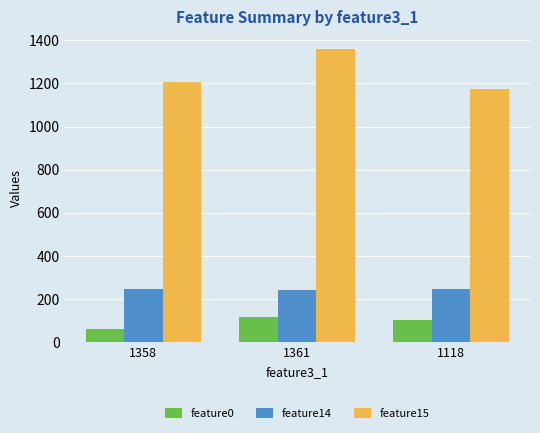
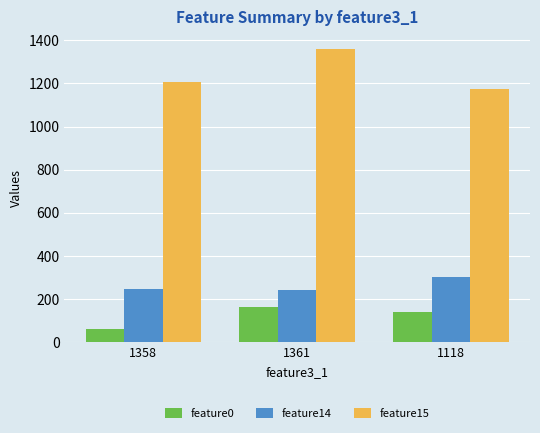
feature0, 1361: 120 -> 160
feature0, 1118: 100 -> 140
feature14, 1118: 250 -> 300
